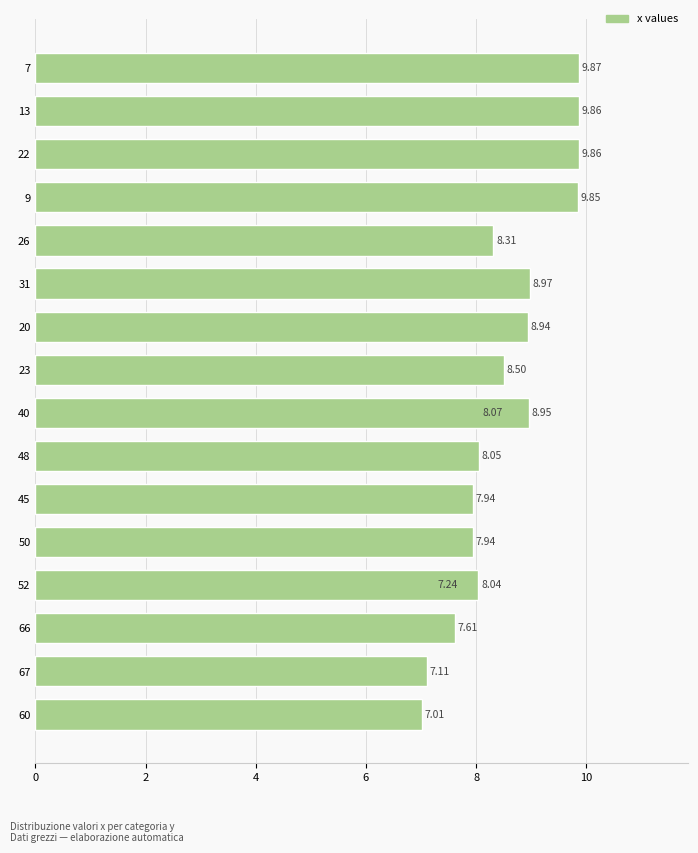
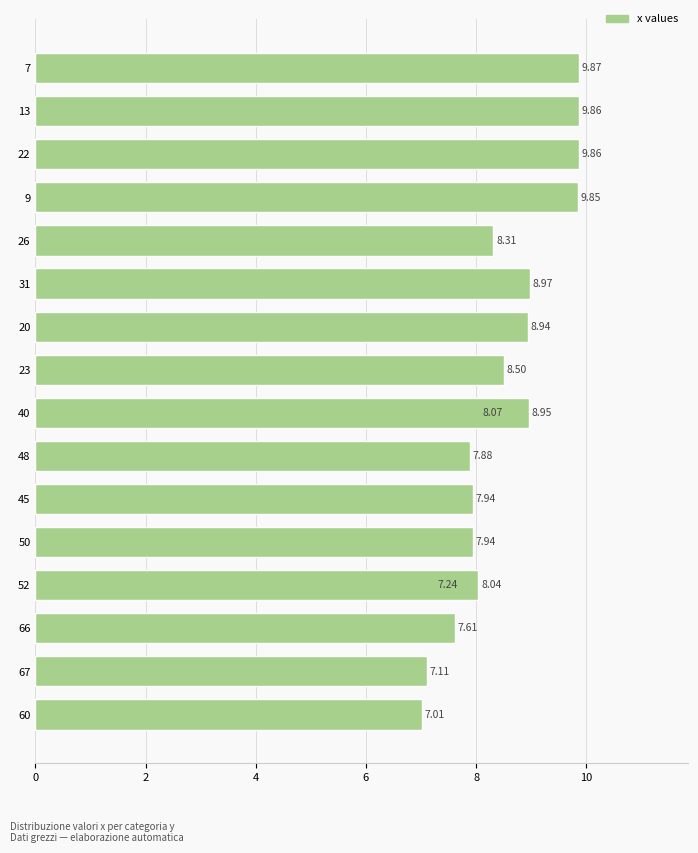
48: 8.05 -> 7.88
